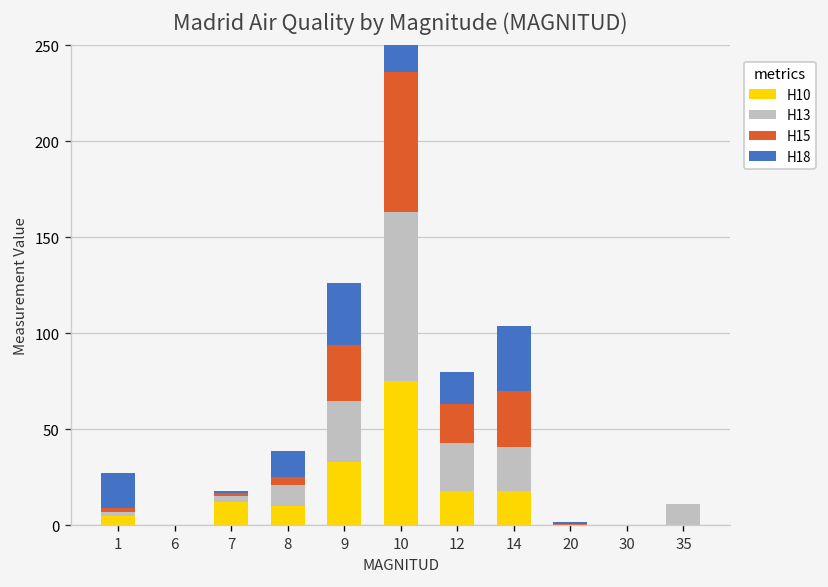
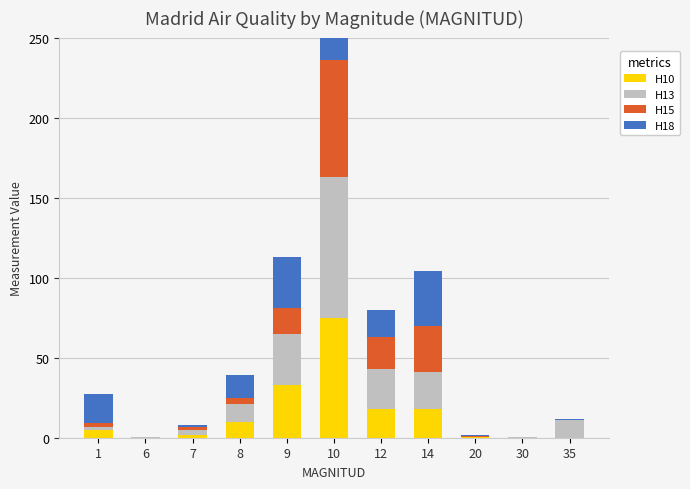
H10, 7: 12 -> 2
H15, 9: 29 -> 16
